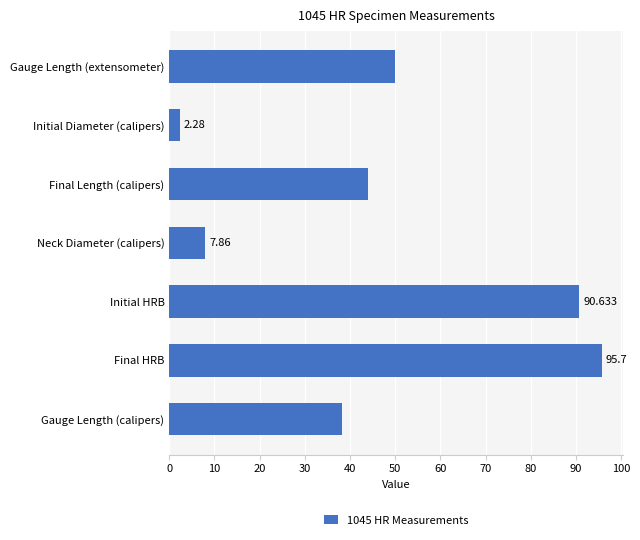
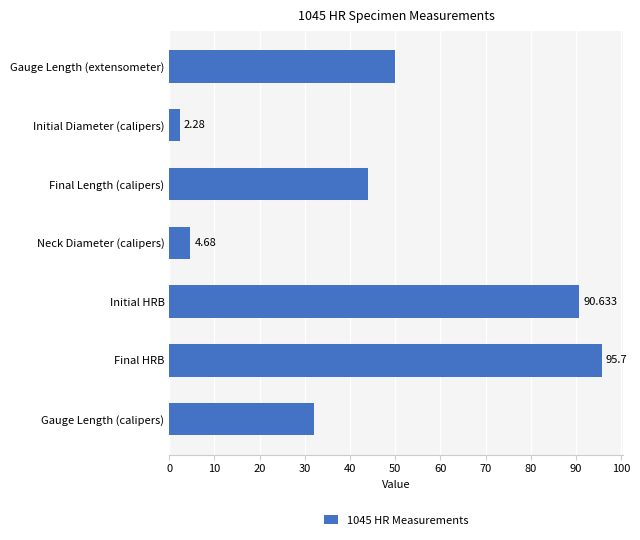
Neck Diameter (calipers): 7.86 -> 4.68
Gauge Length (calipers): 38 -> 32
